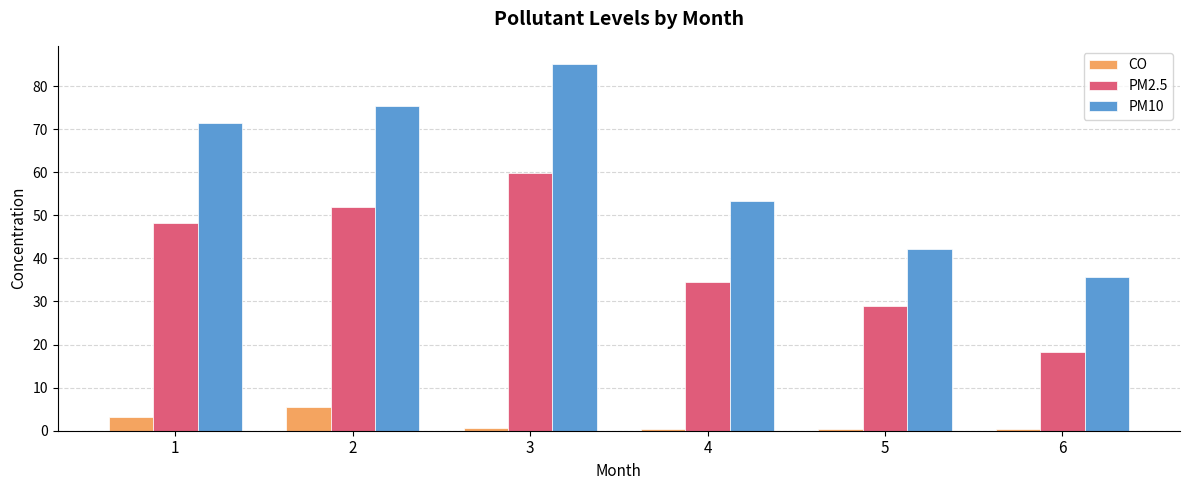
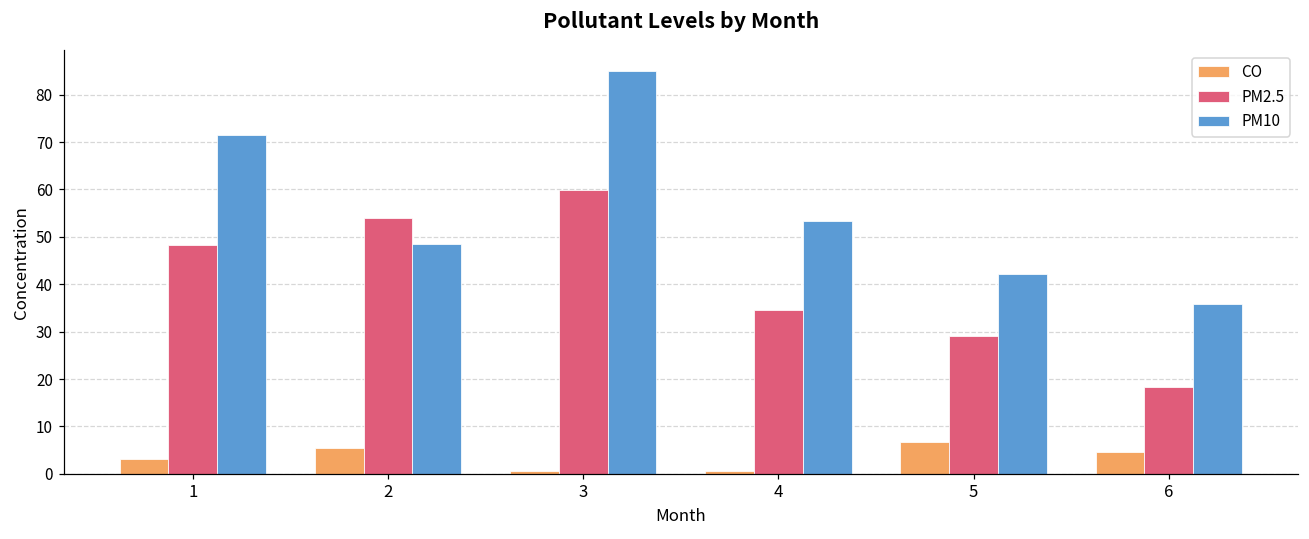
PM2.5, 2: 52 -> 54
PM10, 2: 75 -> 48
CO, 5: 0 -> 7
CO, 6: 0 -> 5
